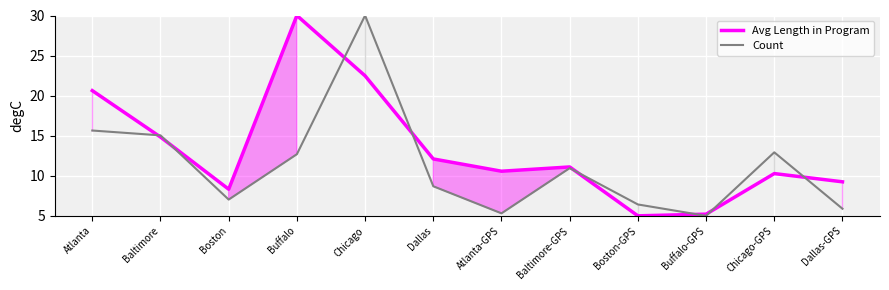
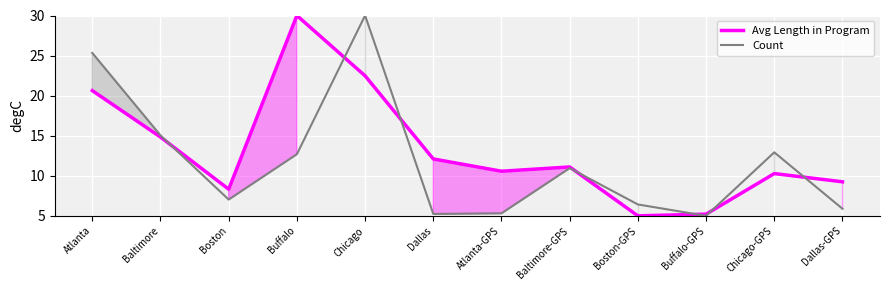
Count, Atlanta: 16 -> 25
Count, Dallas: 9 -> 5
